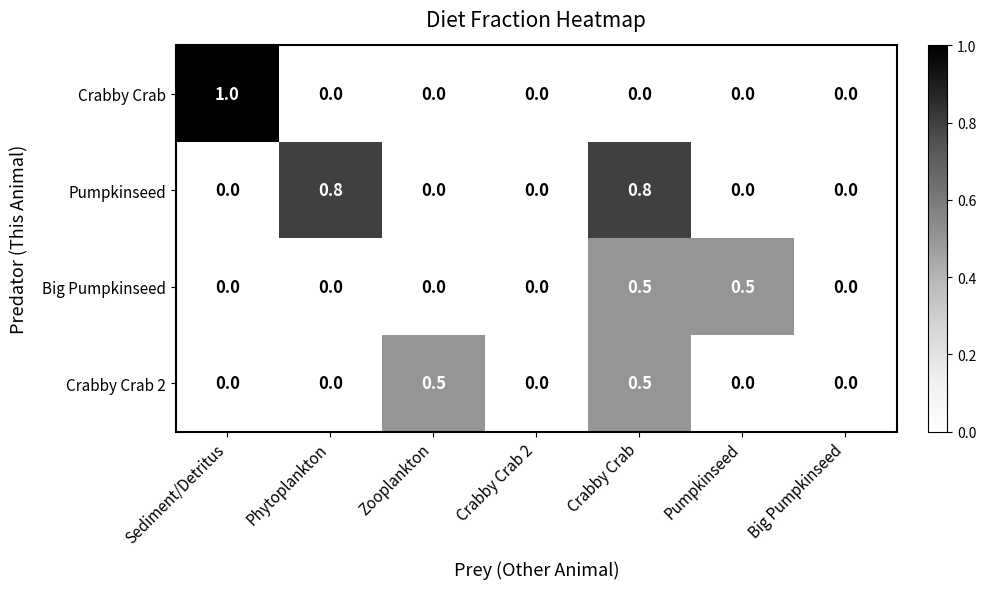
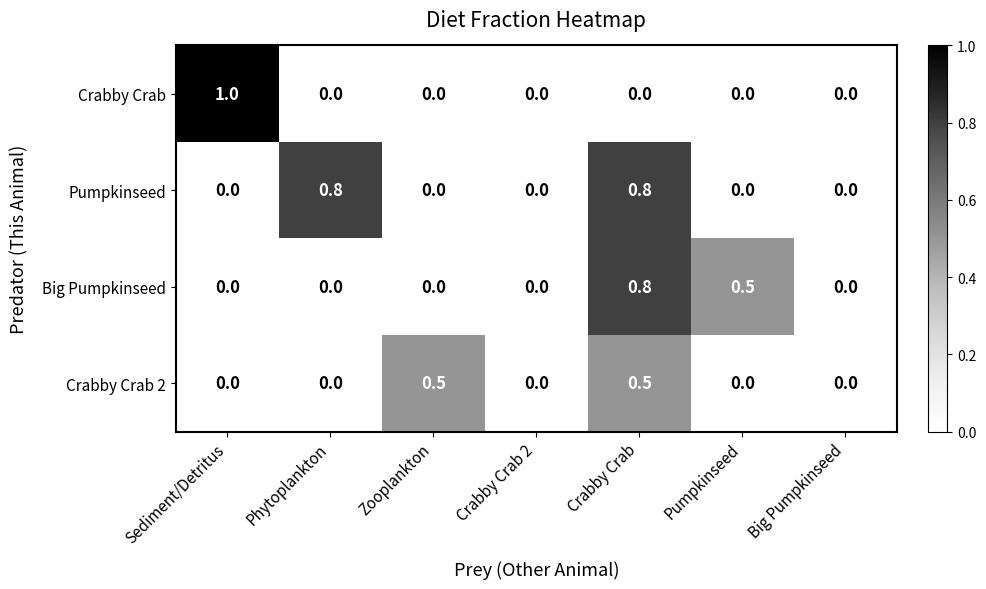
Big Pumpkinseed, Crabby Crab: 0.5 -> 0.8
